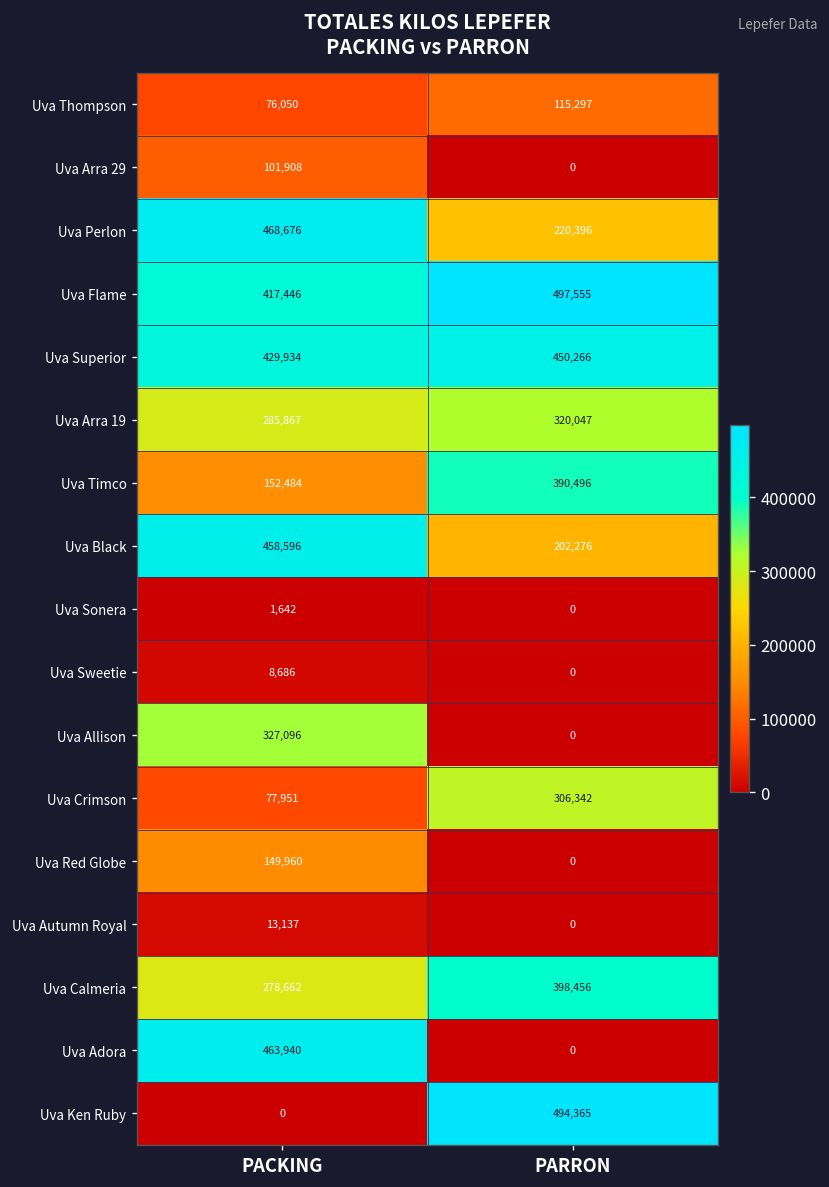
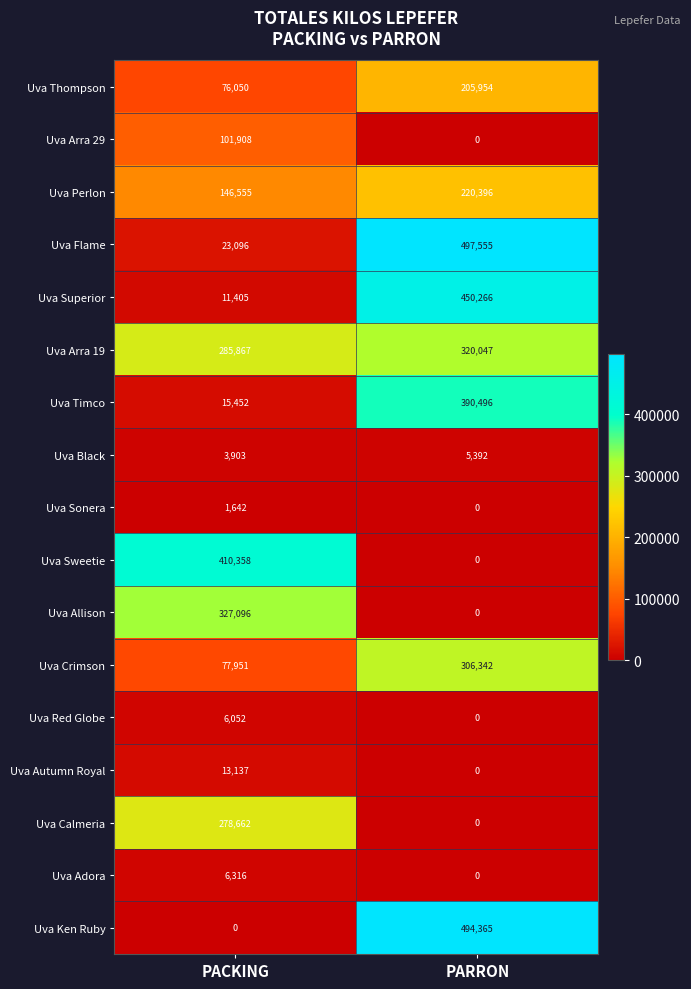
Uva Thompson, PARRON: 115,297 -> 205,954
Uva Perlon, PACKING: 468,676 -> 146,555
Uva Flame, PACKING: 417,446 -> 23,096
Uva Superior, PACKING: 429,934 -> 11,405
Uva Timco, PACKING: 152,484 -> 15,452
Uva Black, PACKING: 458,596 -> 3,903
Uva Black, PARRON: 202,276 -> 5,392
Uva Sweetie, PACKING: 8,686 -> 410,358
Uva Red Globe, PACKING: 149,960 -> 6,052
Uva Calmeria, PARRON: 398,456 -> 0
Uva Adora, PACKING: 463,940 -> 6,316
